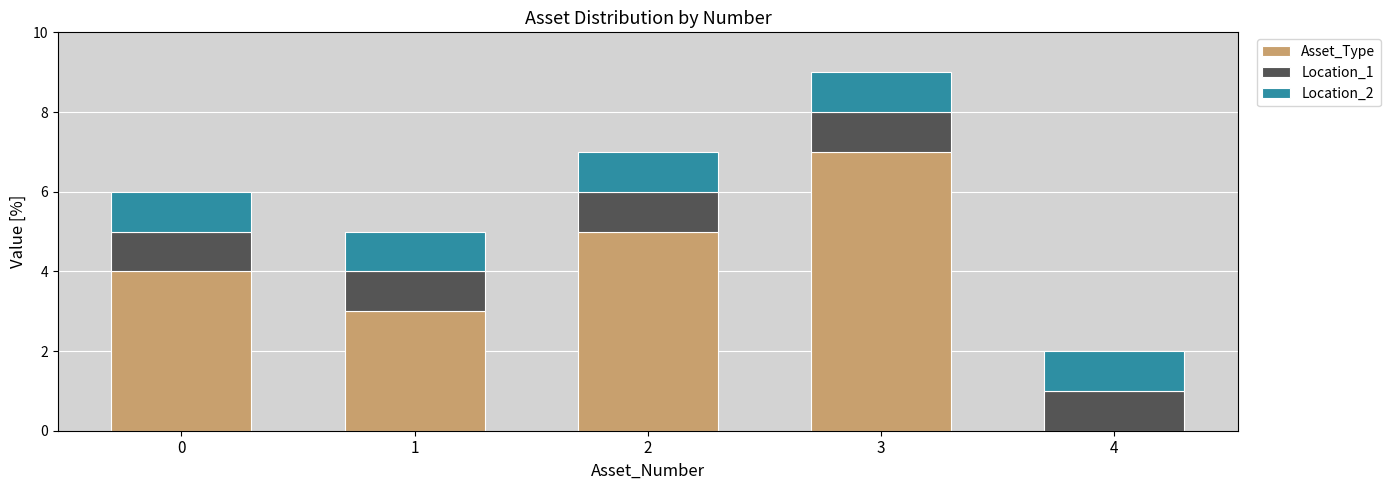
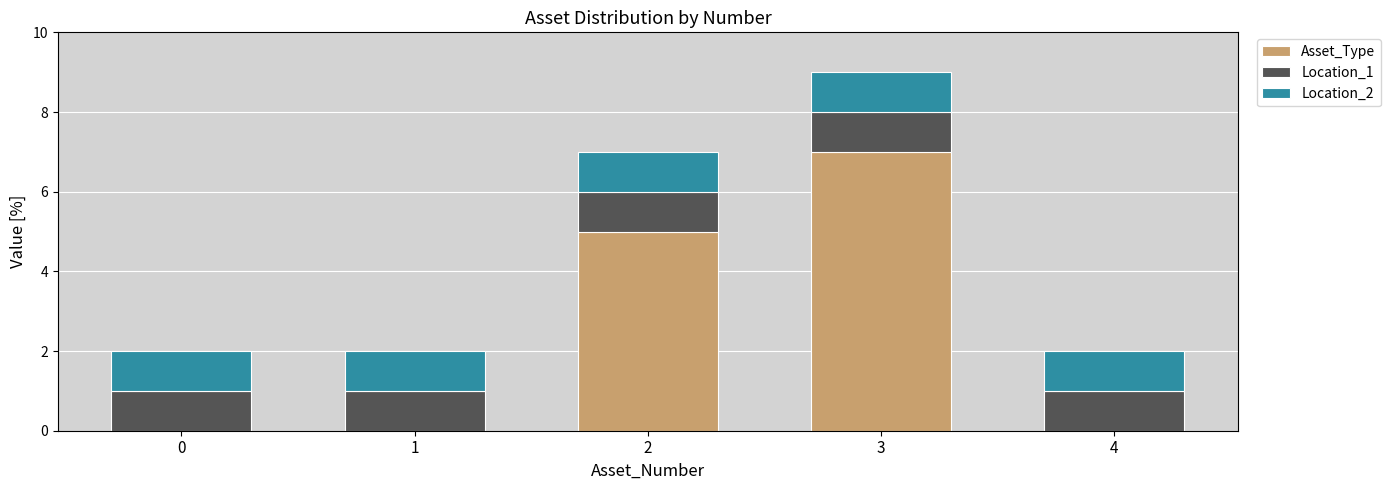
Asset_Type, 0: 4 -> 0
Asset_Type, 1: 3 -> 0
